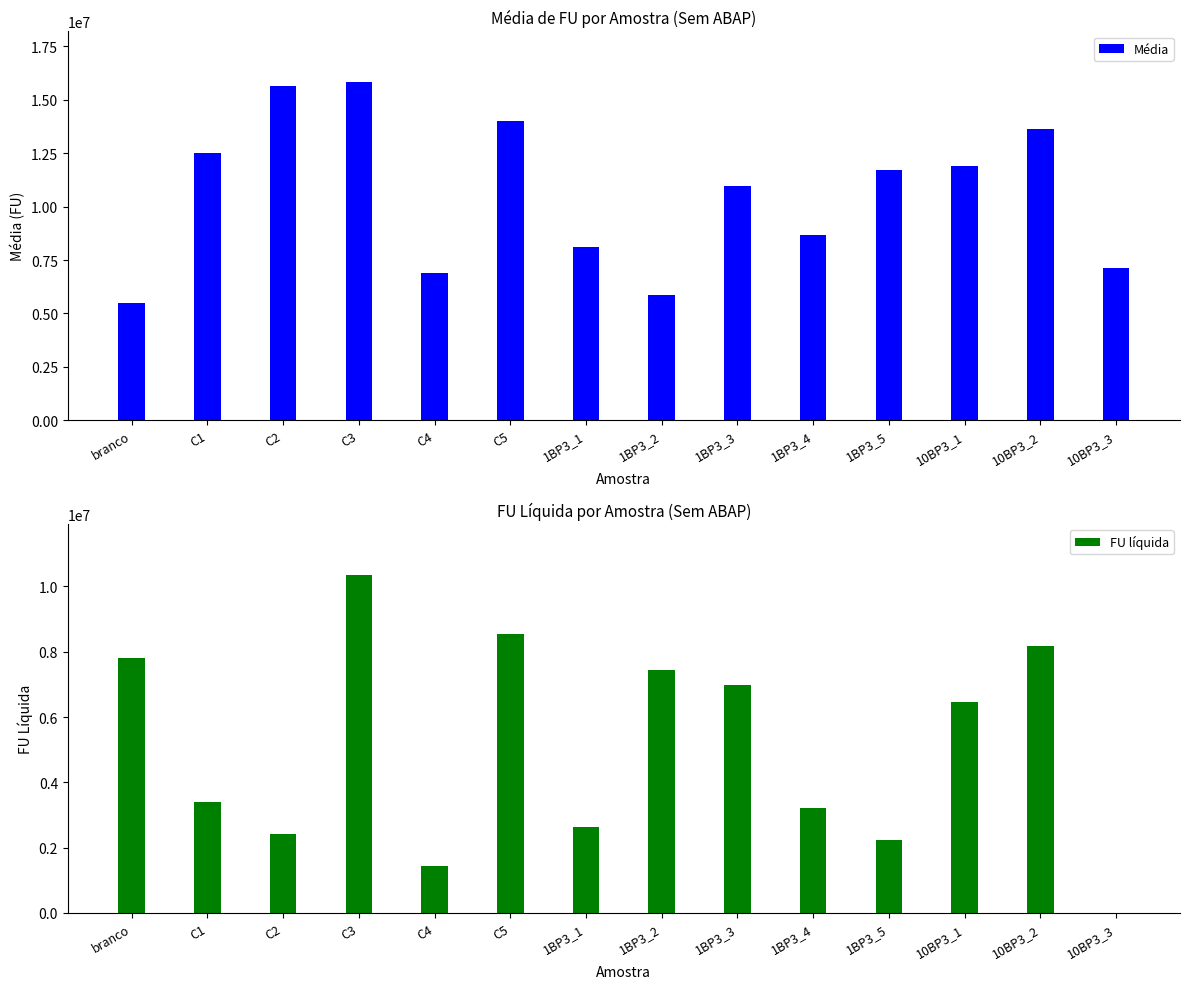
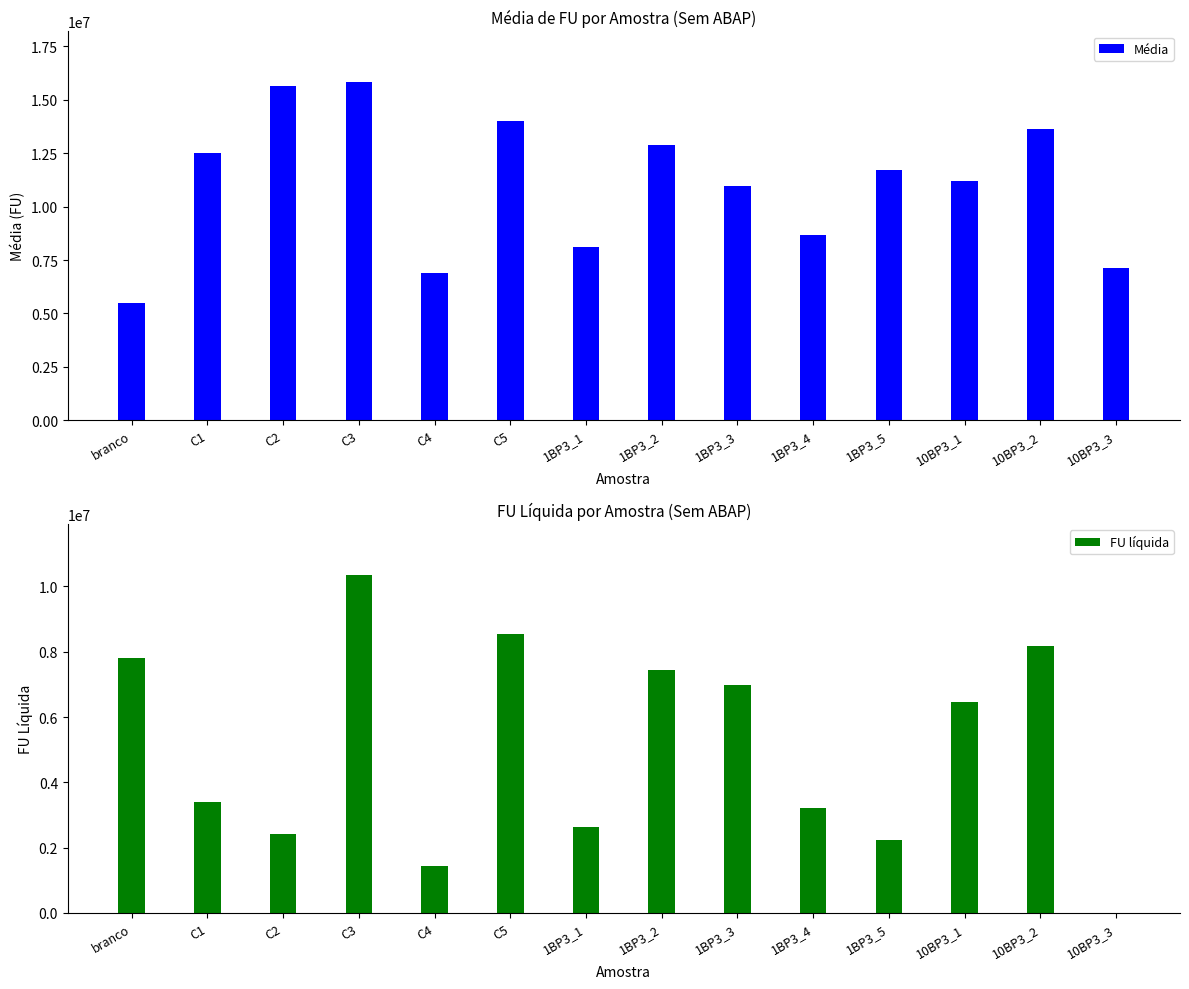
Média de FU por Amostra (Sem ABAP), 1BP3_2: 5900000 -> 12900000
Média de FU por Amostra (Sem ABAP), 10BP3_1: 11900000 -> 11200000
